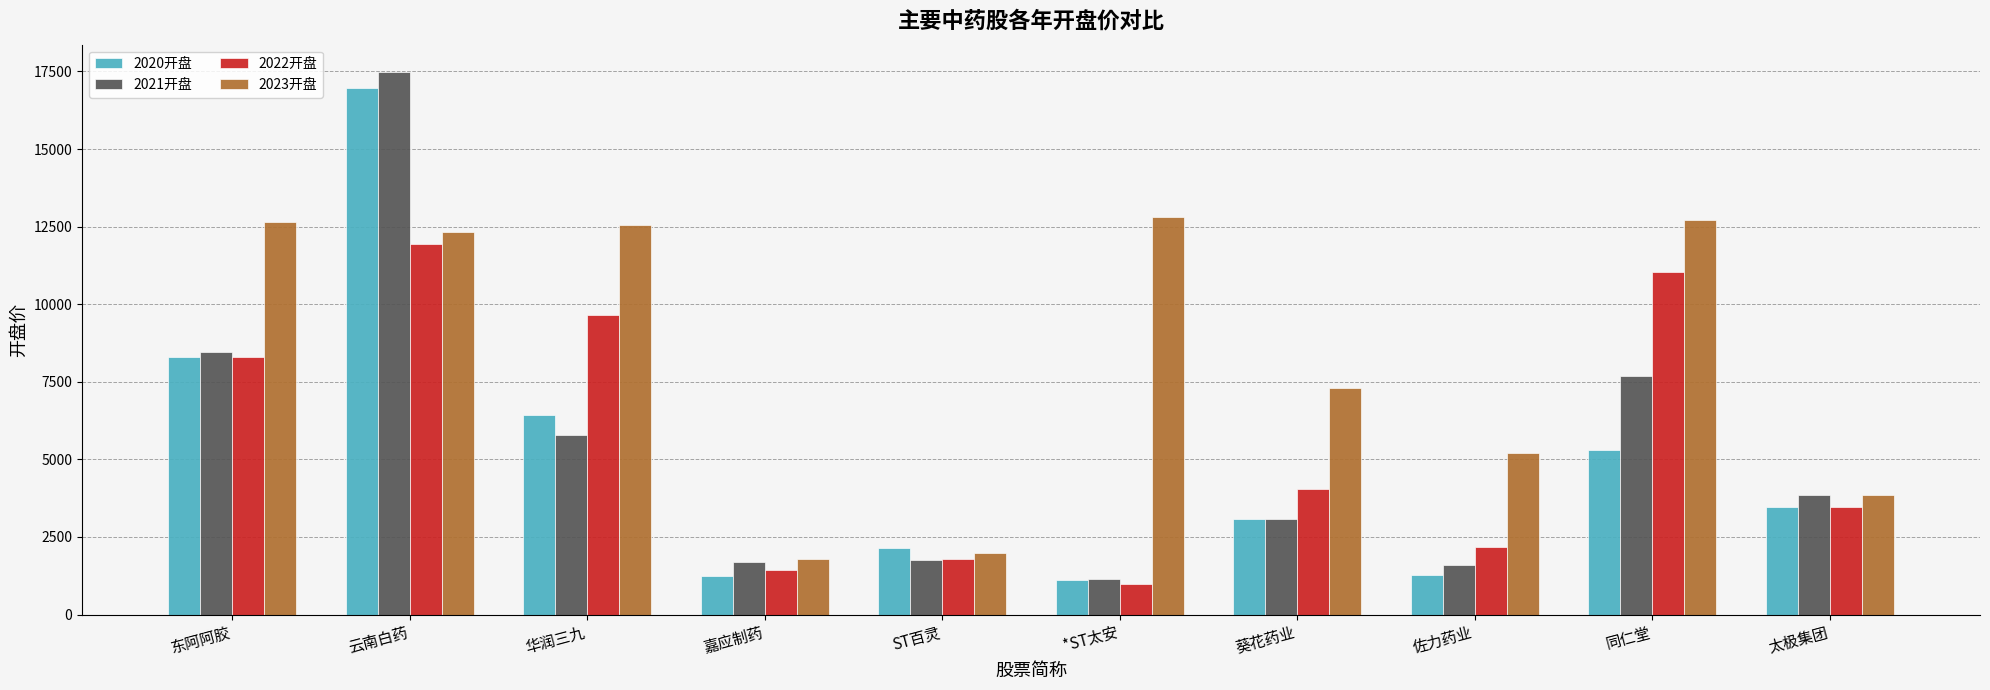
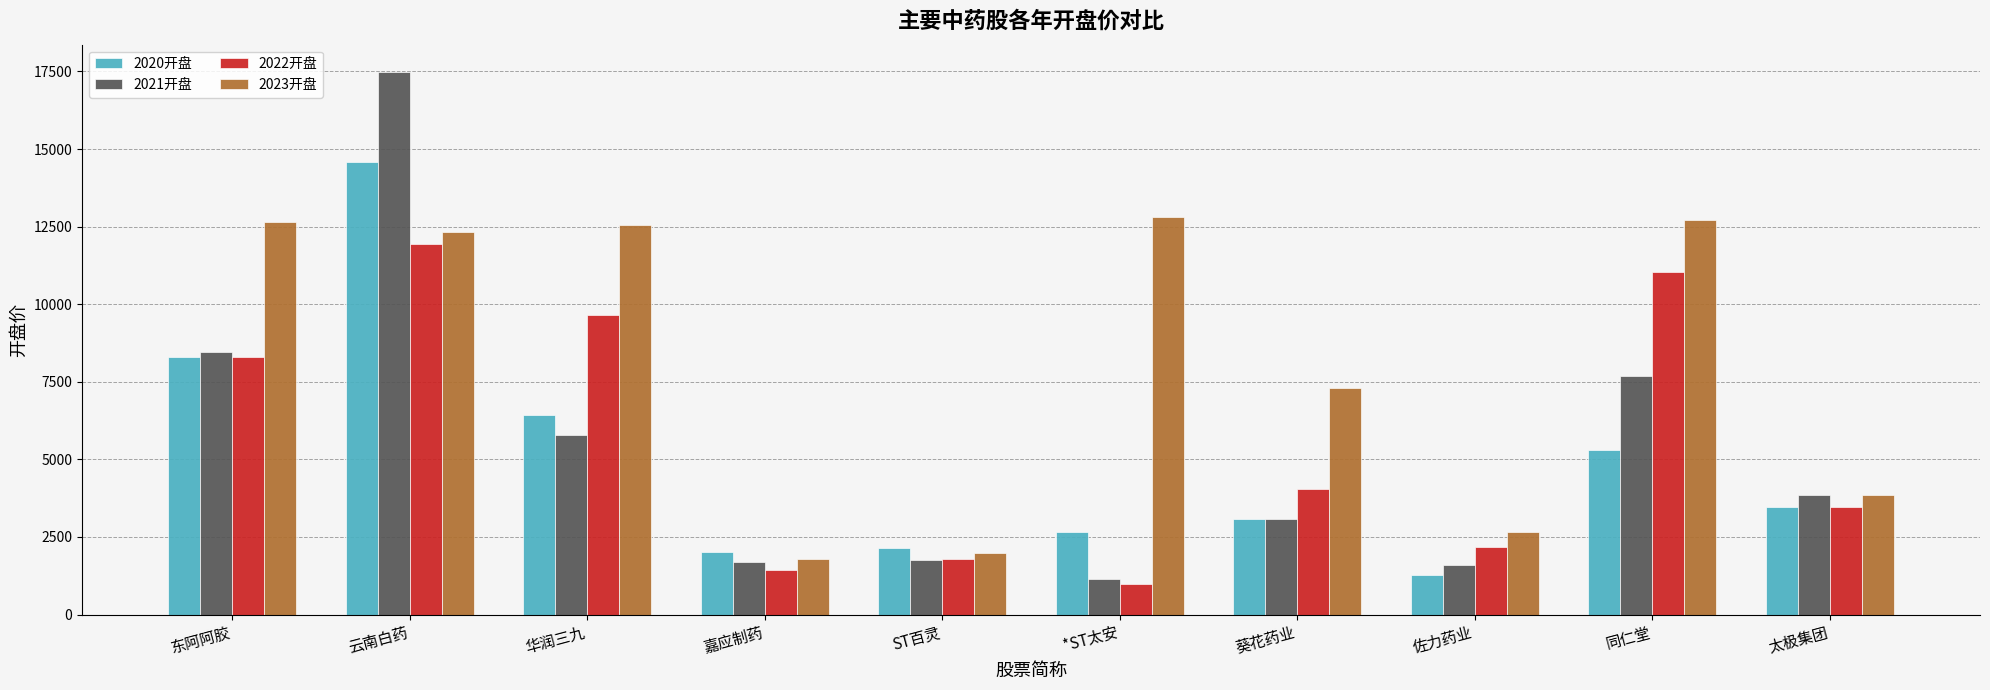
2020开盘, 云南白药: 17000 -> 14600
2020开盘, 嘉应制药: 1300 -> 2000
2020开盘, *ST太安: 1100 -> 2600
2023开盘, 佐力药业: 5200 -> 2700
